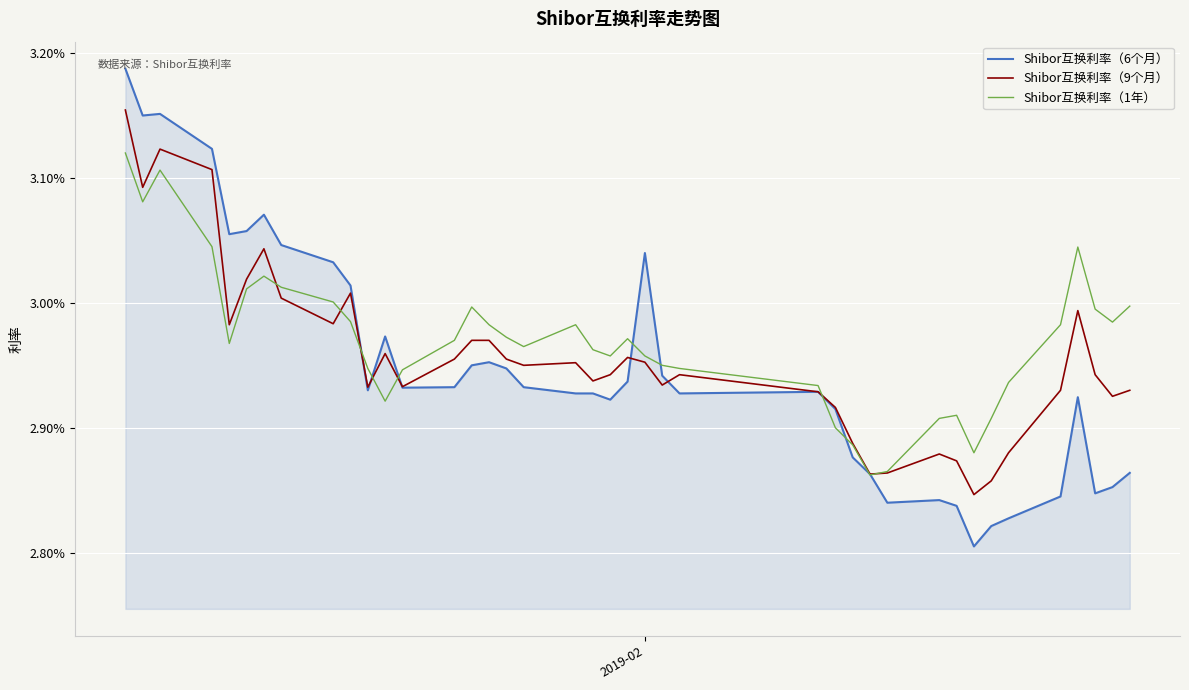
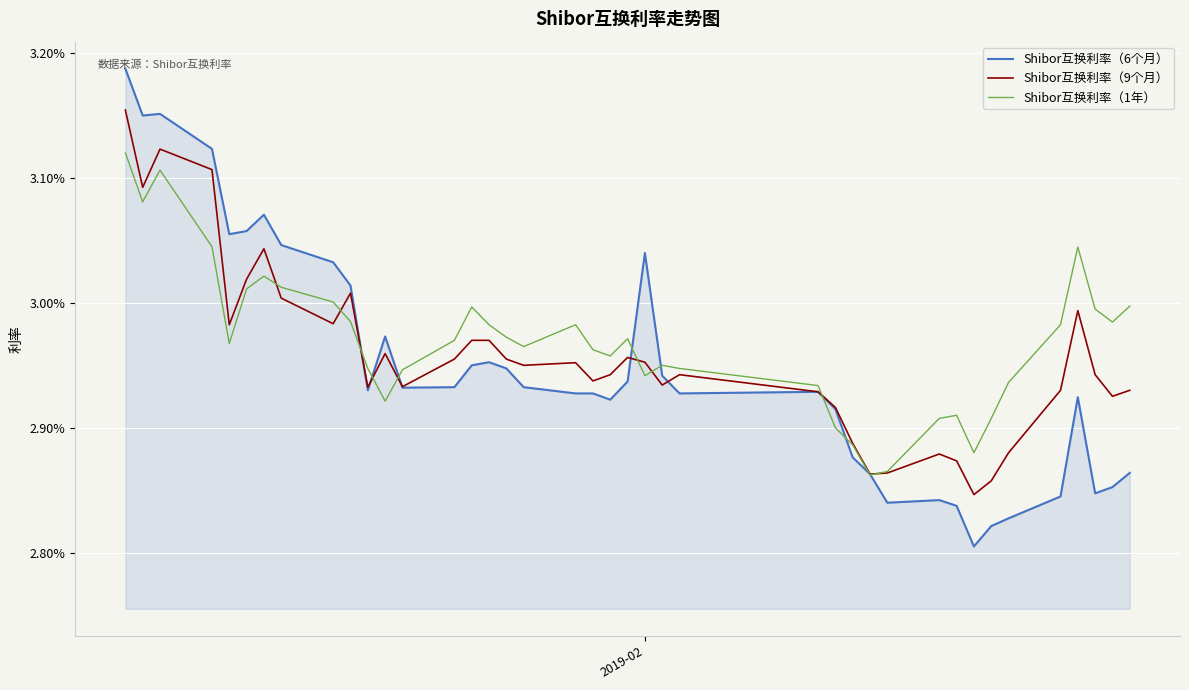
Shibor互换利率（1年）, 2019-02: 2.958% -> 2.942%
